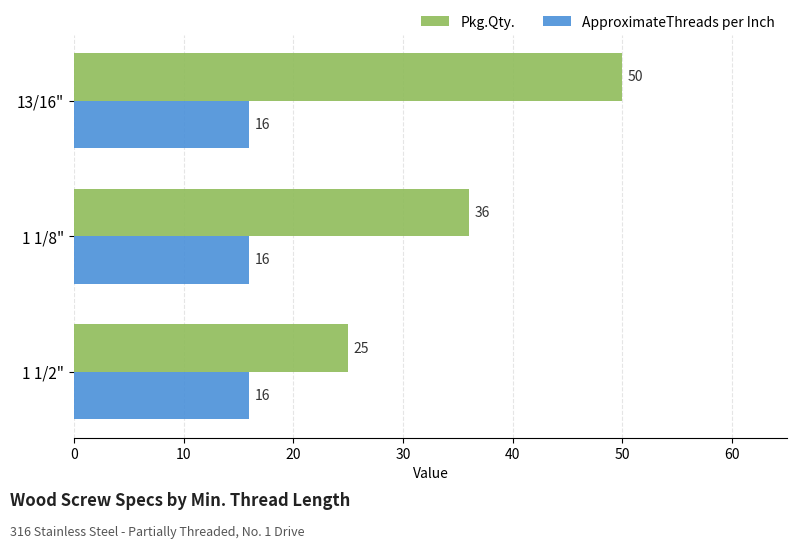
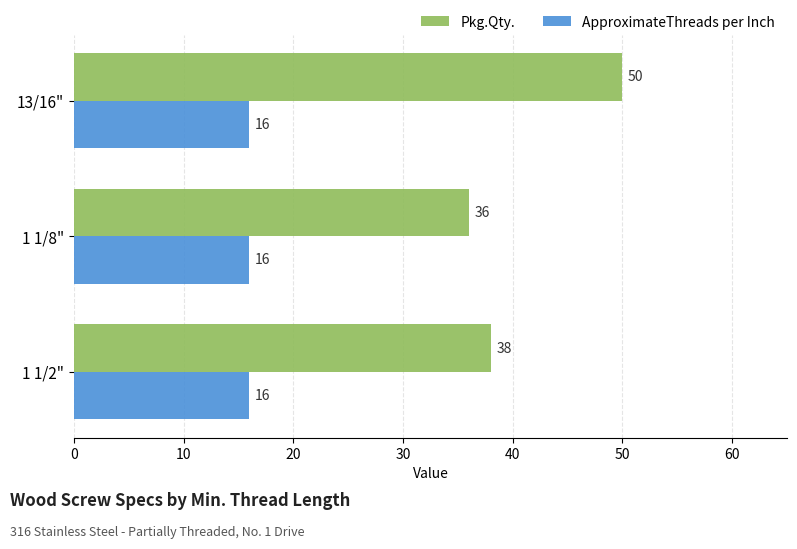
Pkg.Qty., 1 1/2": 25 -> 38
